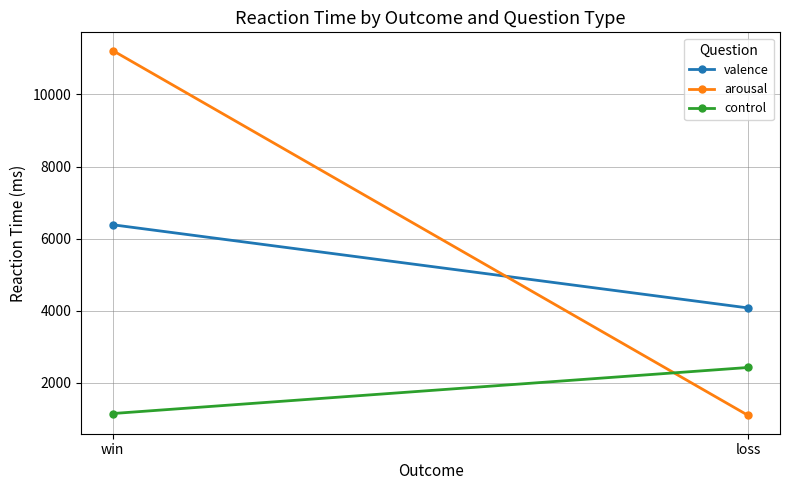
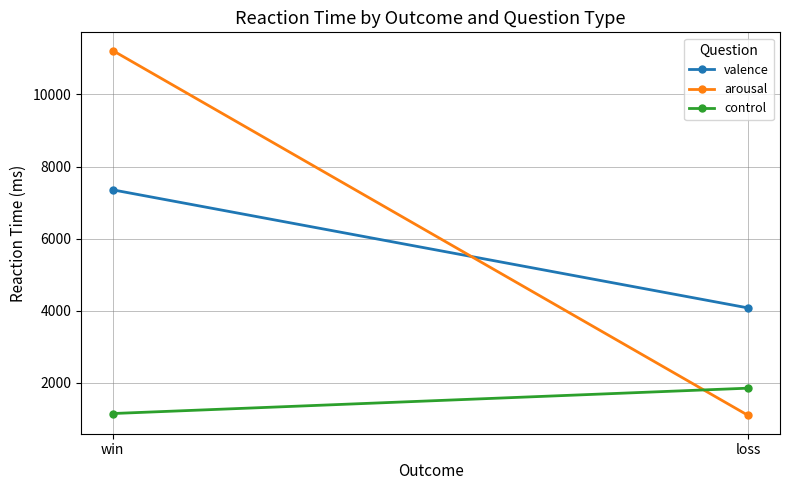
valence, win: 6400 -> 7400
control, loss: 2400 -> 1900
